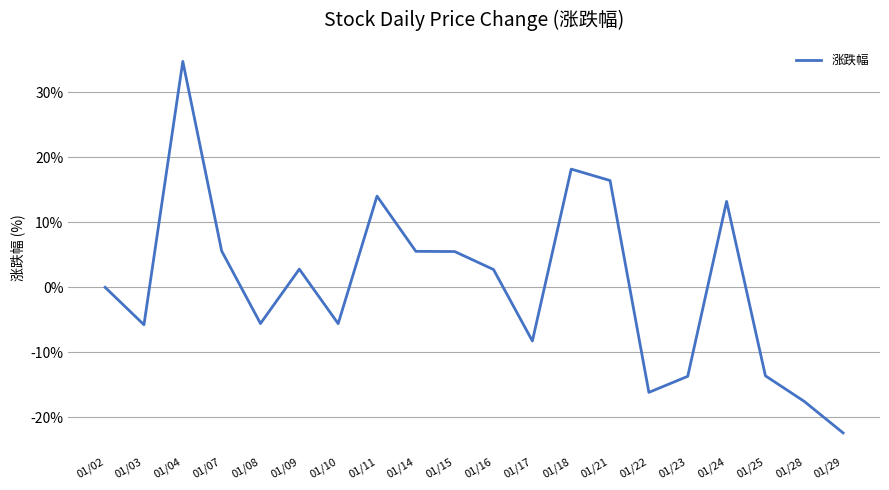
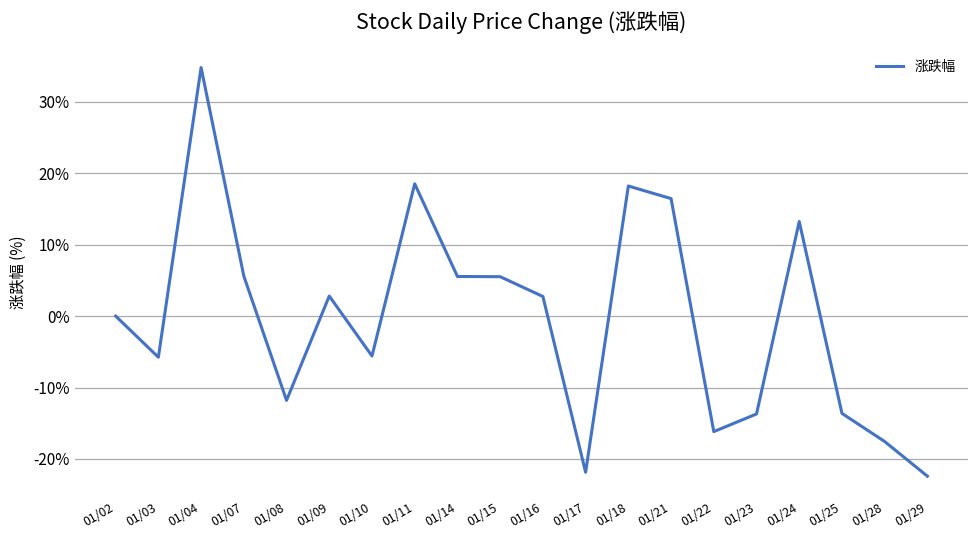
01/08: -6% -> -12%
01/11: 14% -> 19%
01/17: -8% -> -22%
